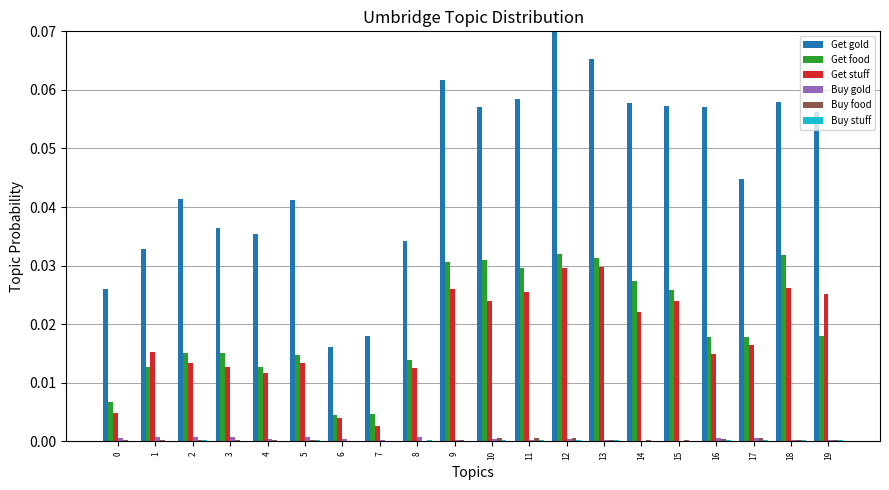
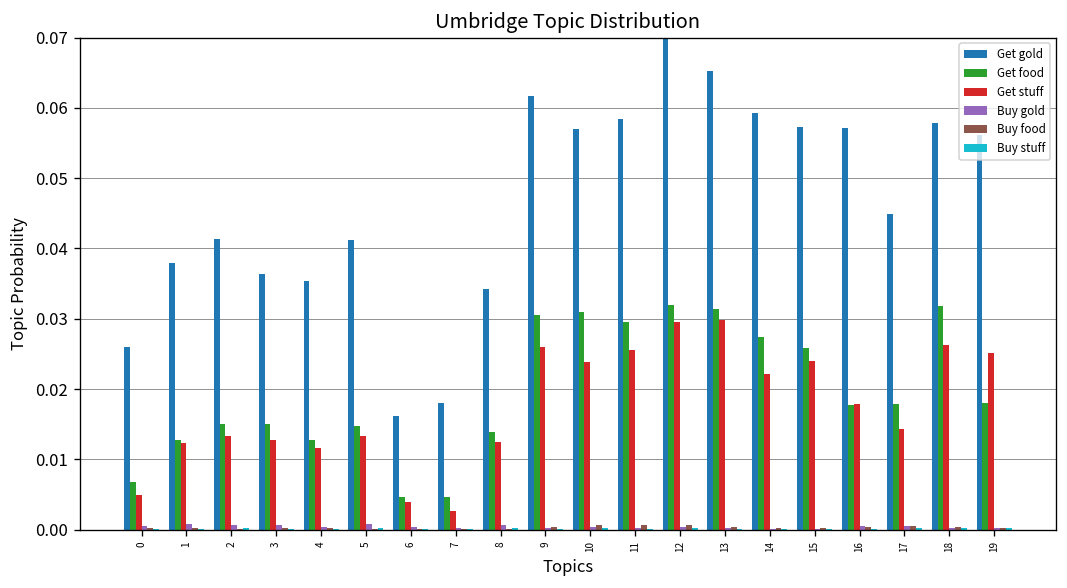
Get gold, 1: 0.033 -> 0.038
Get stuff, 1: 0.015 -> 0.012
Get gold, 14: 0.058 -> 0.059
Get stuff, 16: 0.015 -> 0.018
Get stuff, 17: 0.016 -> 0.014
